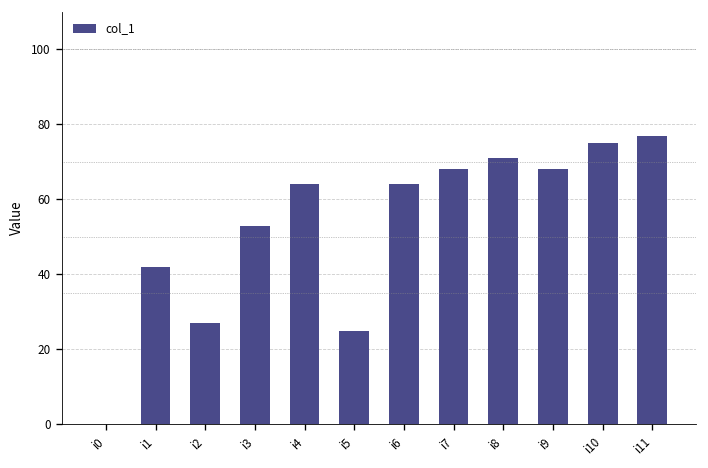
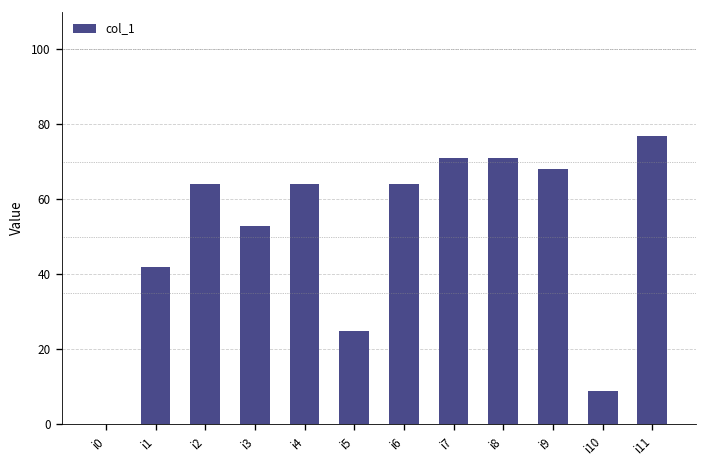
i2: 27 -> 64
i7: 68 -> 71
i10: 75 -> 9
